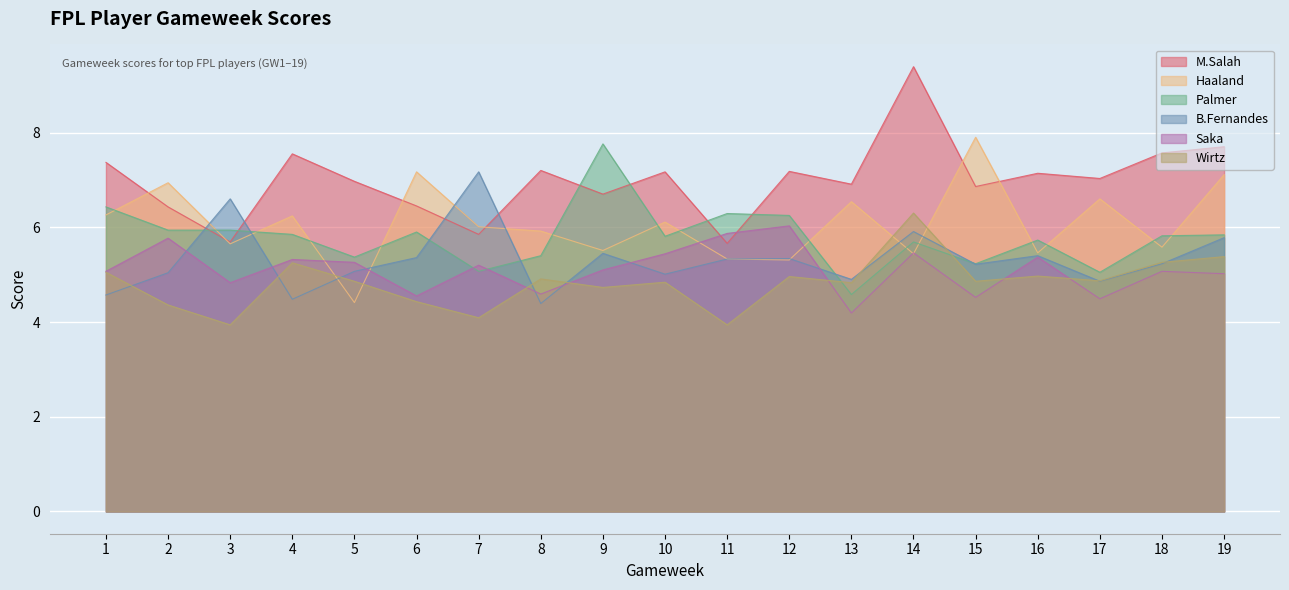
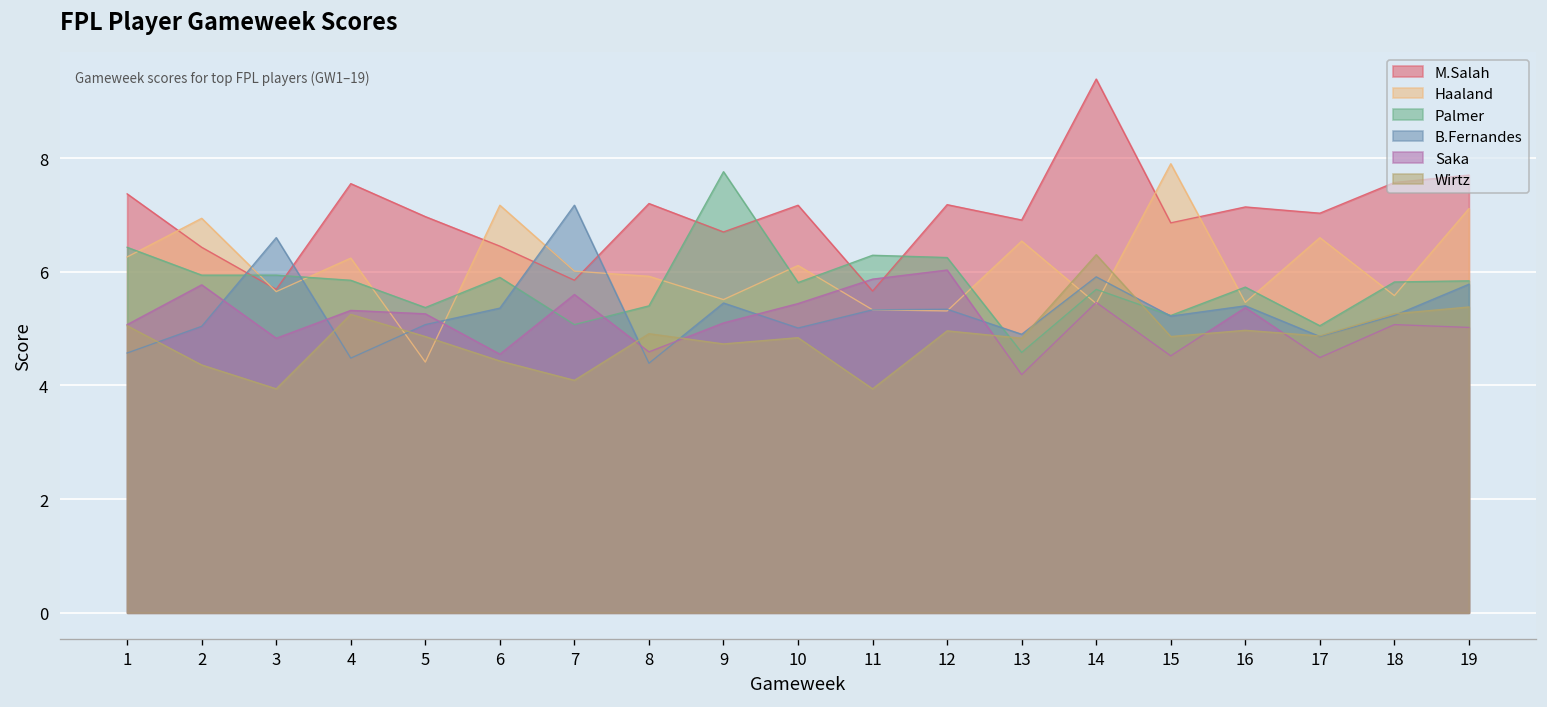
Saka, 7: 5.2 -> 5.6
